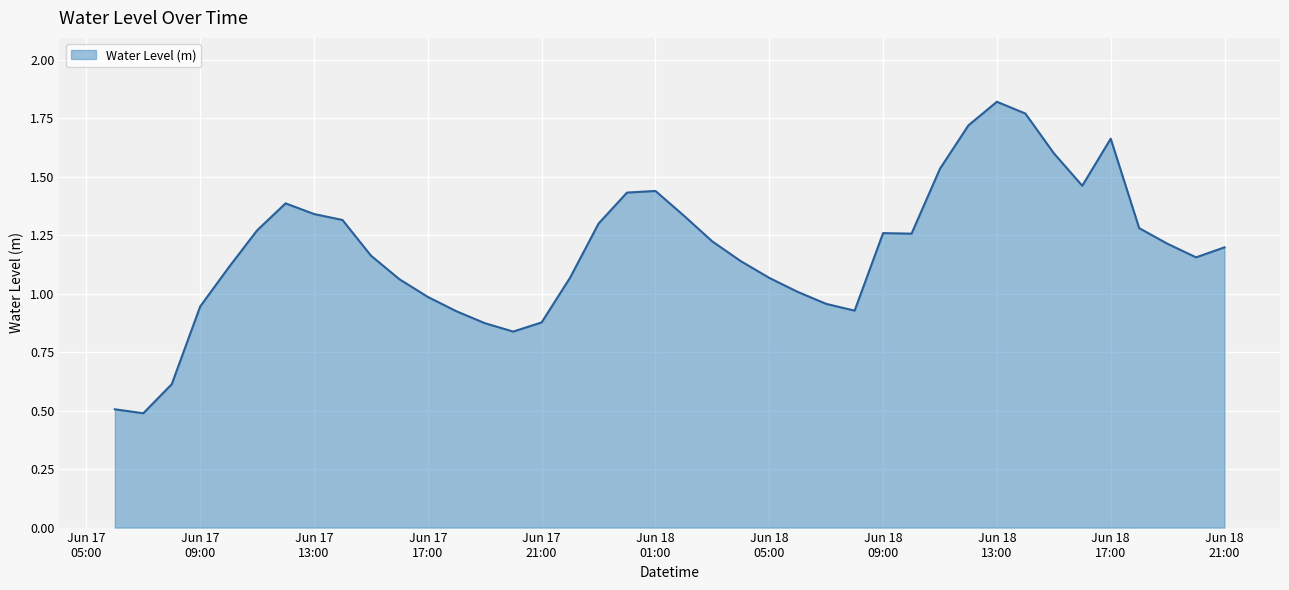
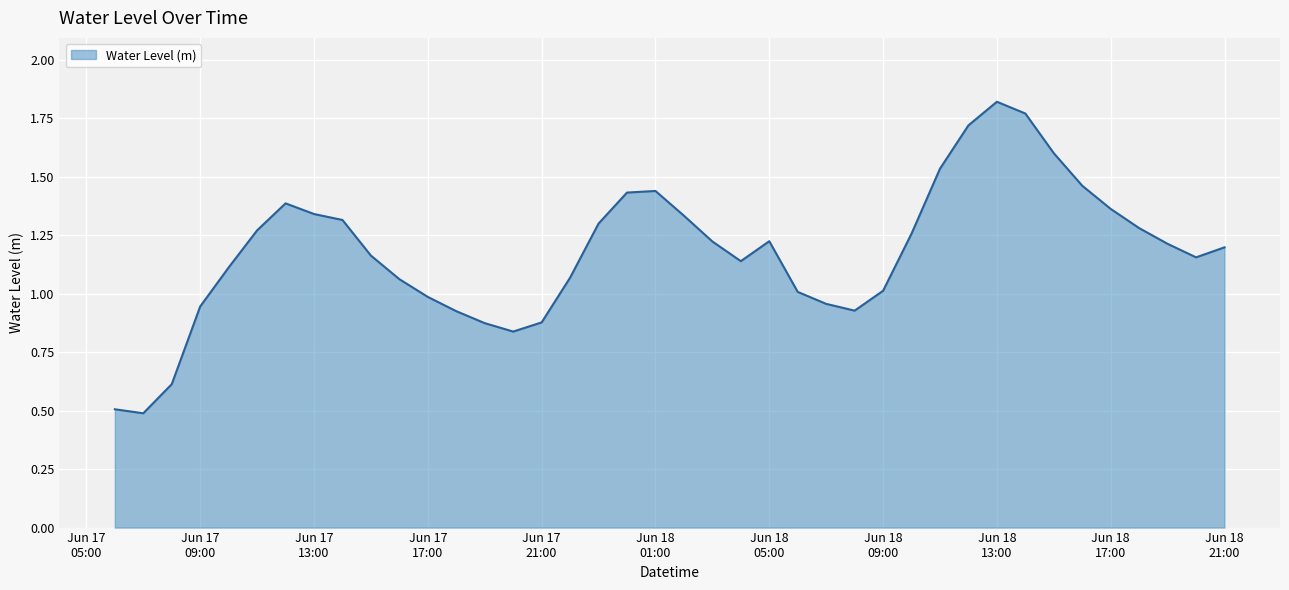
Jun 18 05:00: 1.07 -> 1.22
Jun 18 09:00: 1.26 -> 1.01
Jun 18 17:00: 1.66 -> 1.36
